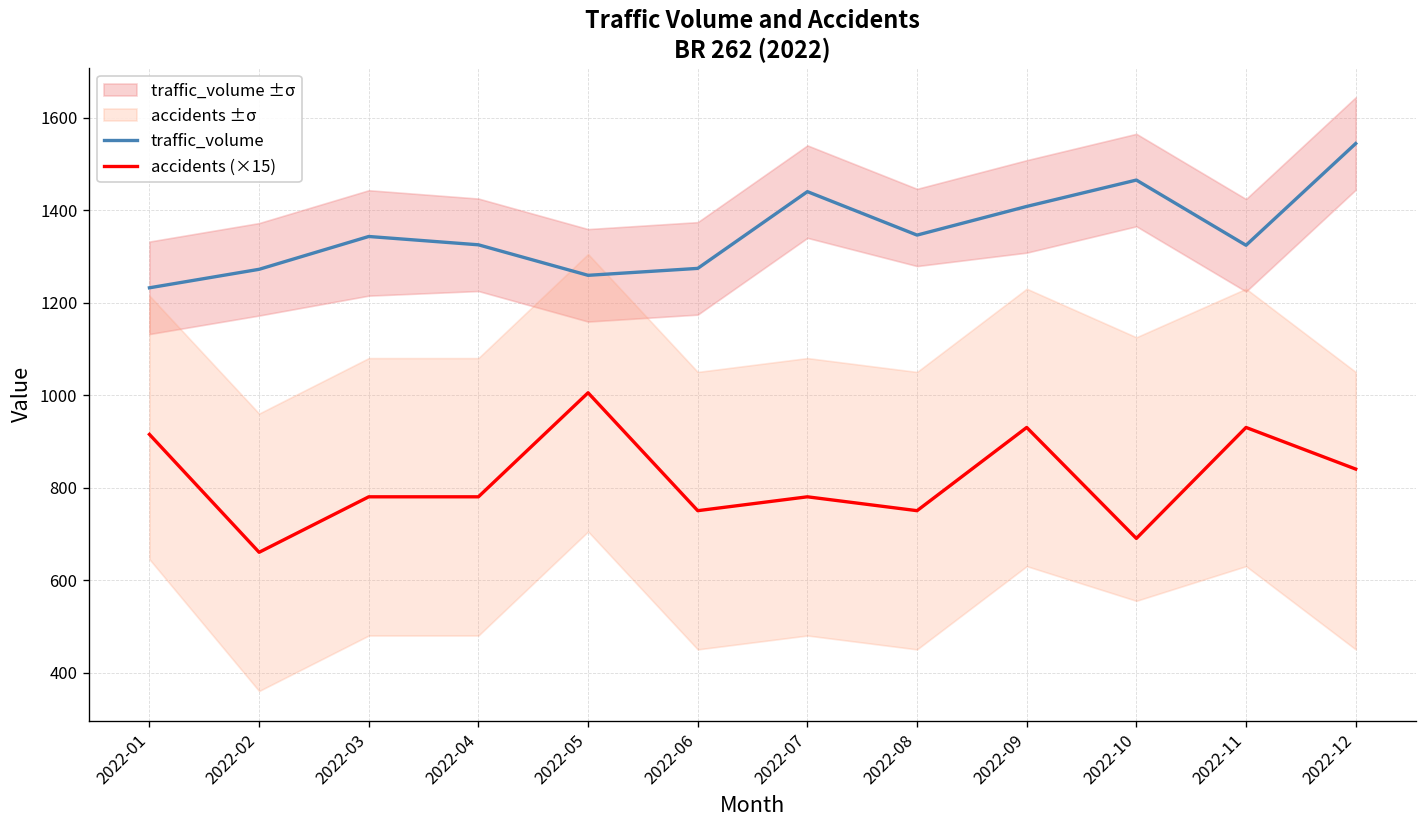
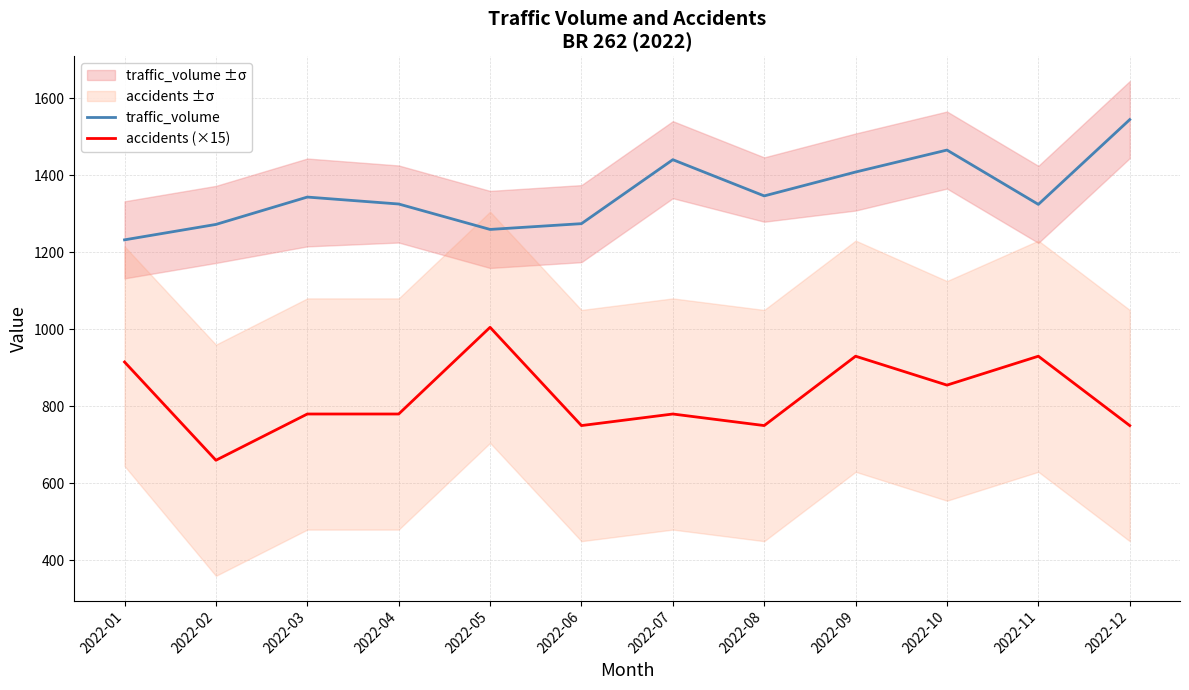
accidents (×15), 2022-10: 690 -> 860
accidents (×15), 2022-12: 840 -> 750
